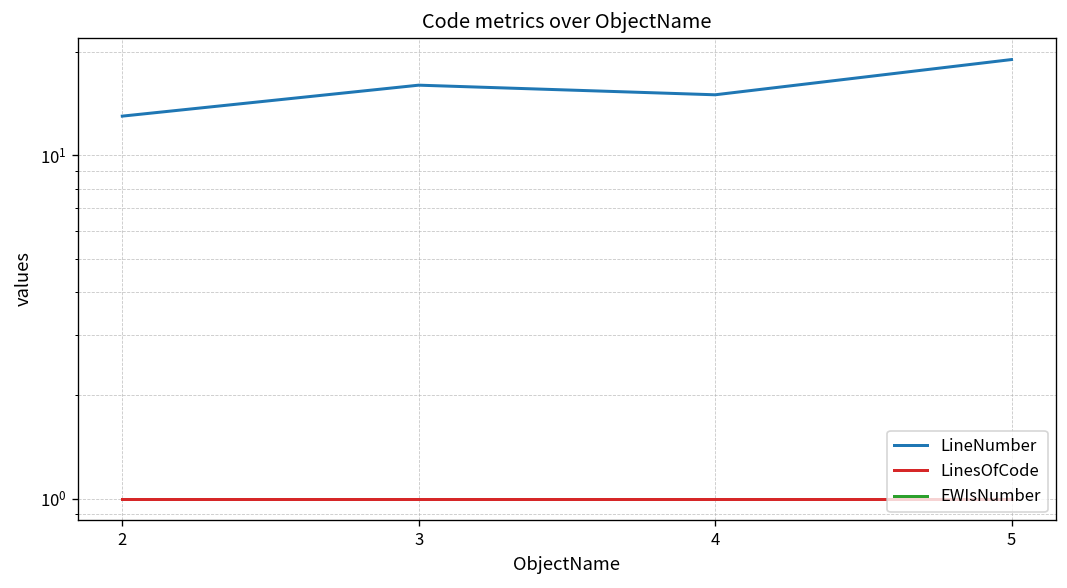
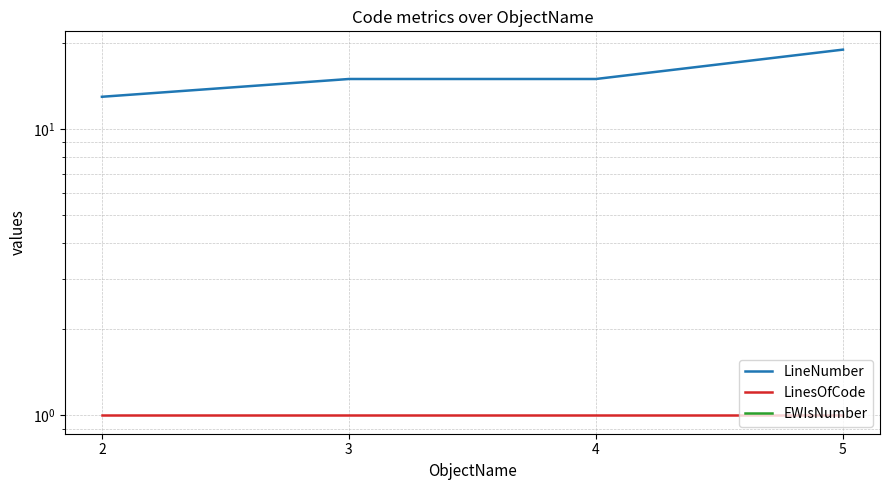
LineNumber, 3: 16 -> 15
